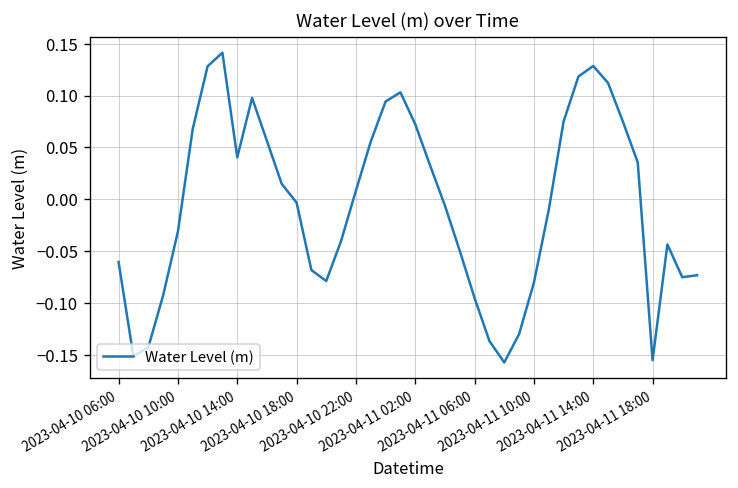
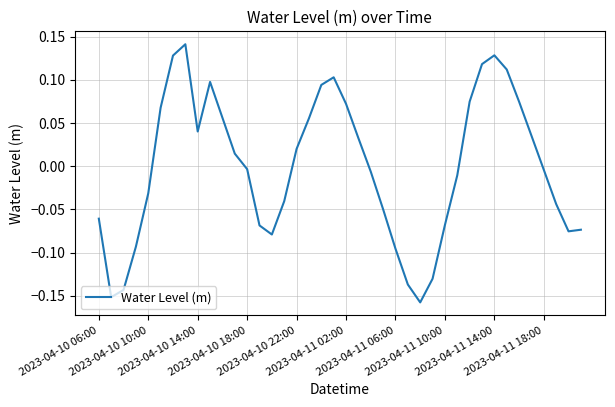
2023-04-10 22:00: 0.01 -> 0.02
2023-04-11 10:00: -0.08 -> -0.07
2023-04-11 18:00: -0.16 -> 0.00
